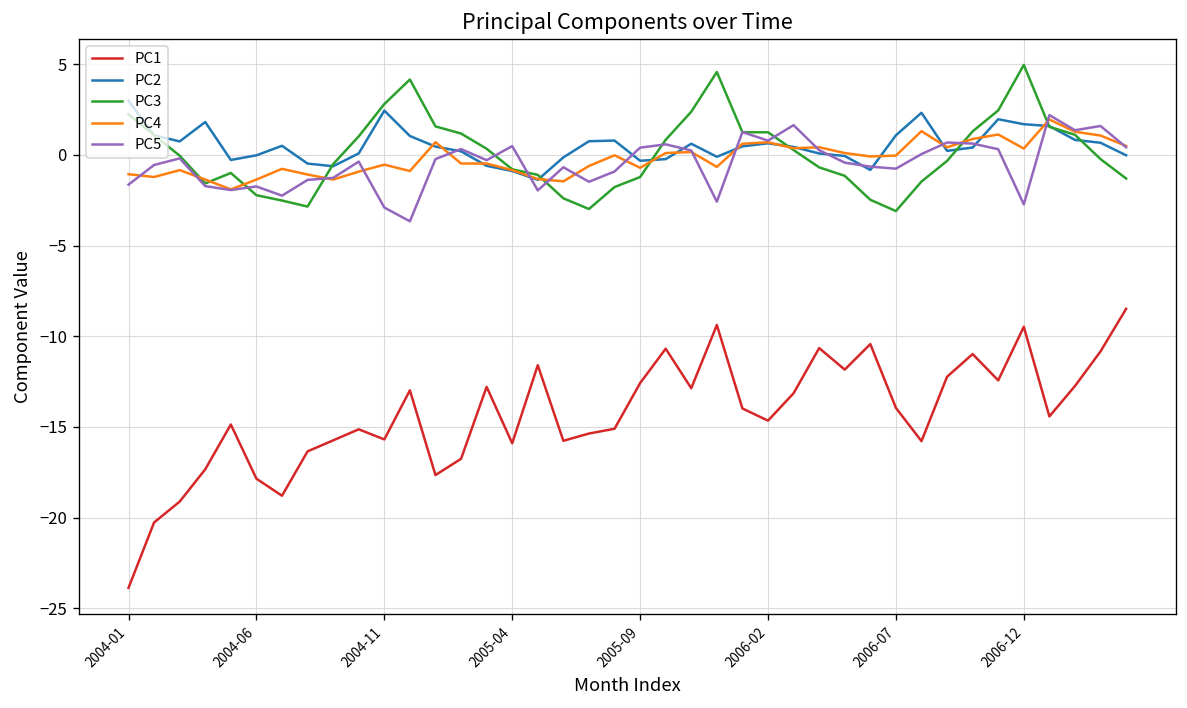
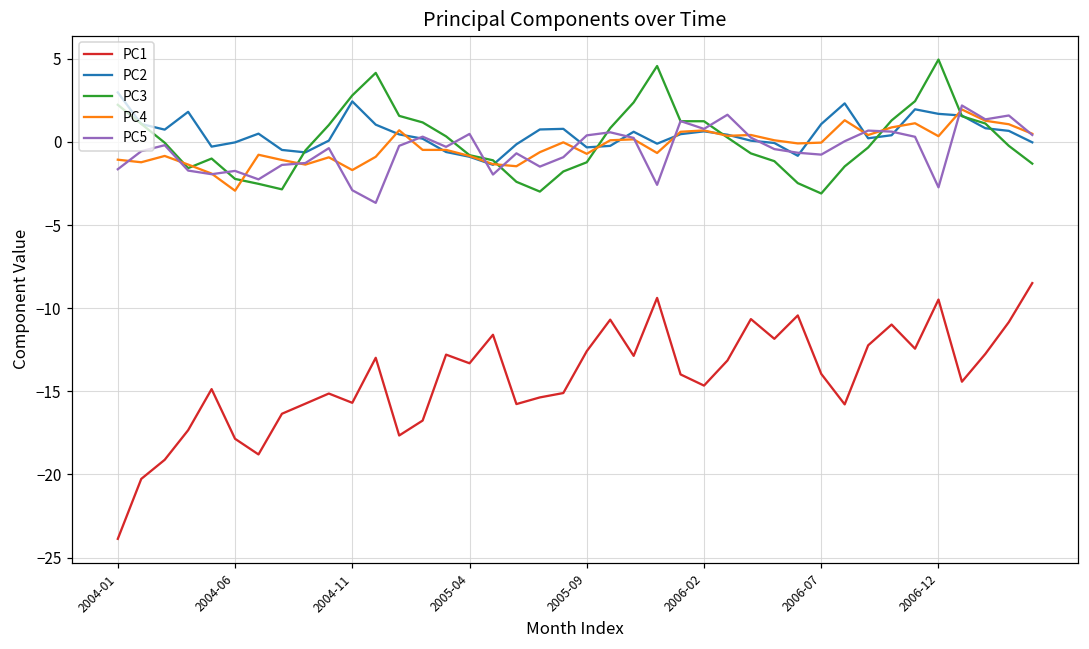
PC4, 2004-06: -1.4 -> -2.9
PC4, 2004-11: -0.5 -> -1.7
PC1, 2005-04: -15.9 -> -13.3
